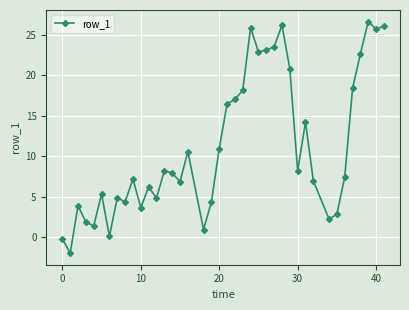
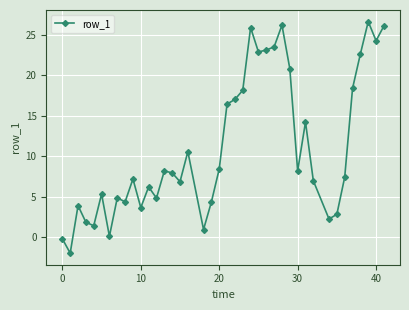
20: 11 -> 8
40: 26 -> 24
